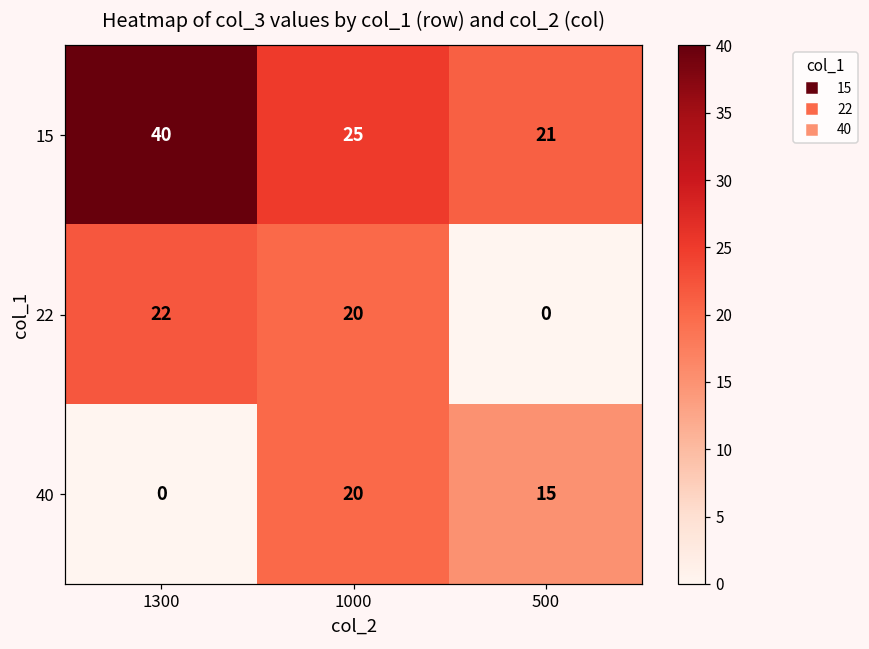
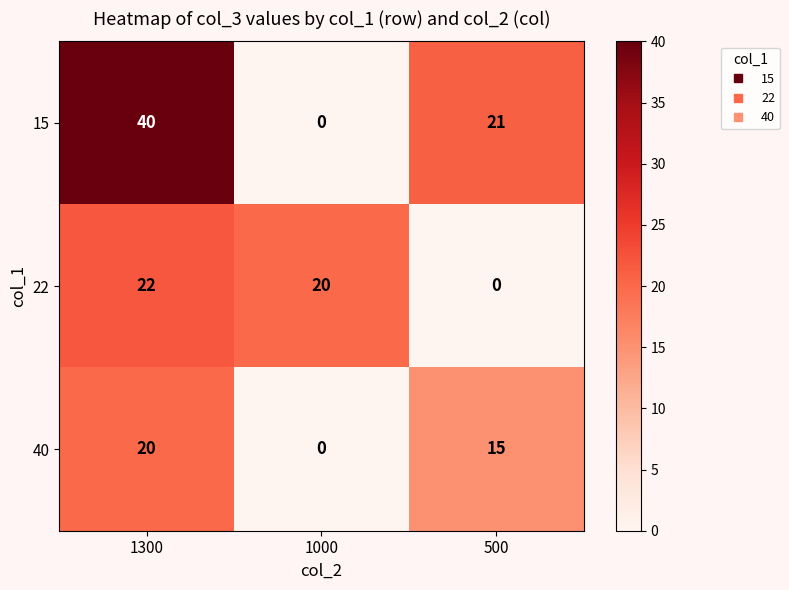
15, 1000: 25 -> 0
40, 1300: 0 -> 20
40, 1000: 20 -> 0
